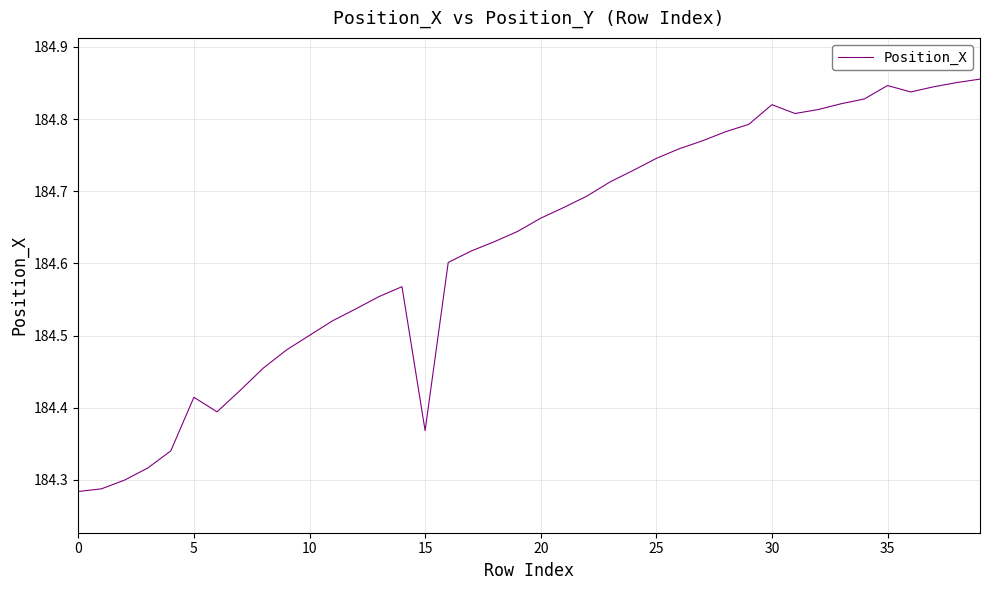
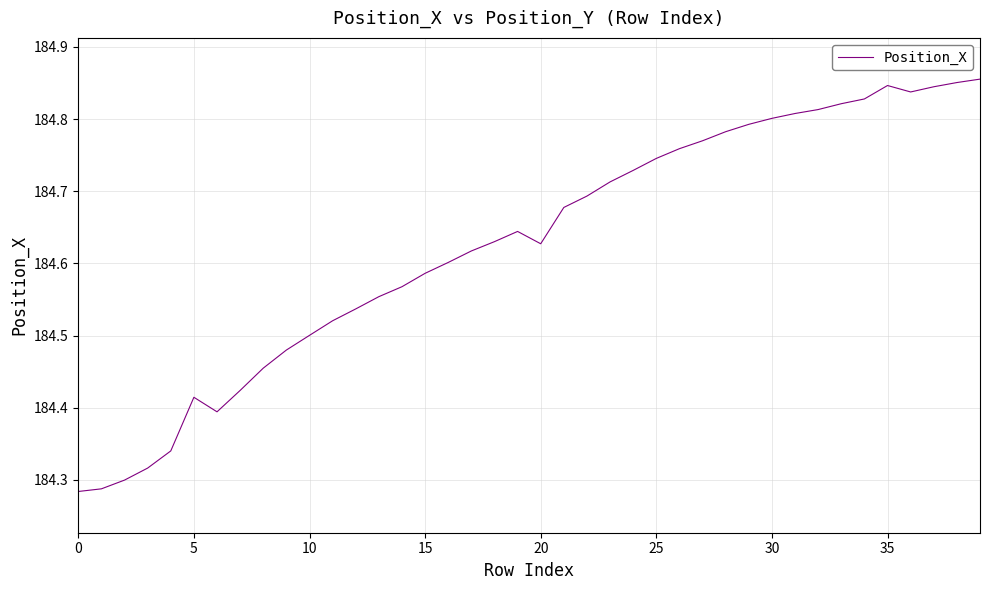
15: 184.37 -> 184.59
20: 184.66 -> 184.63
30: 184.82 -> 184.80
